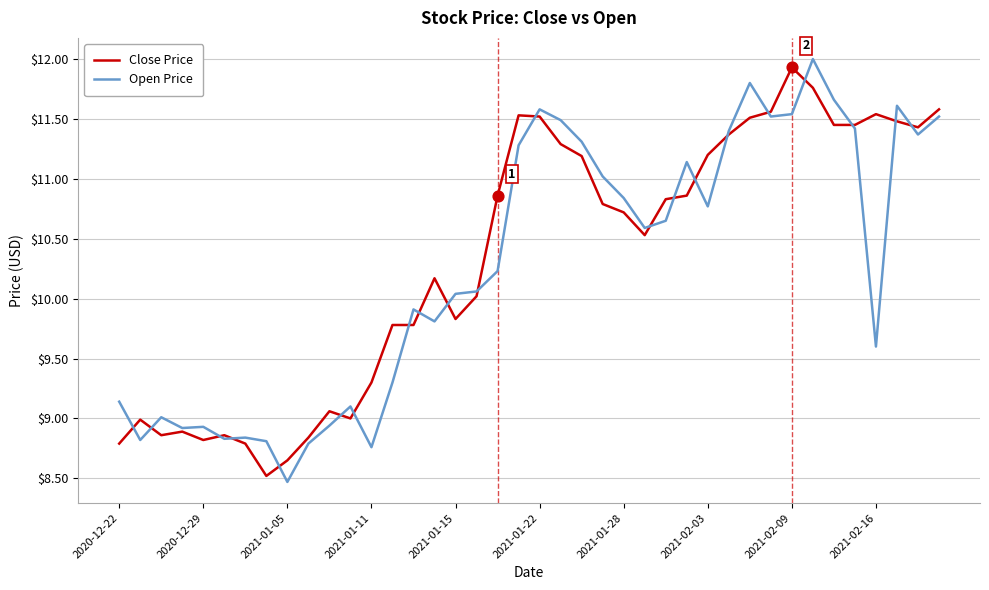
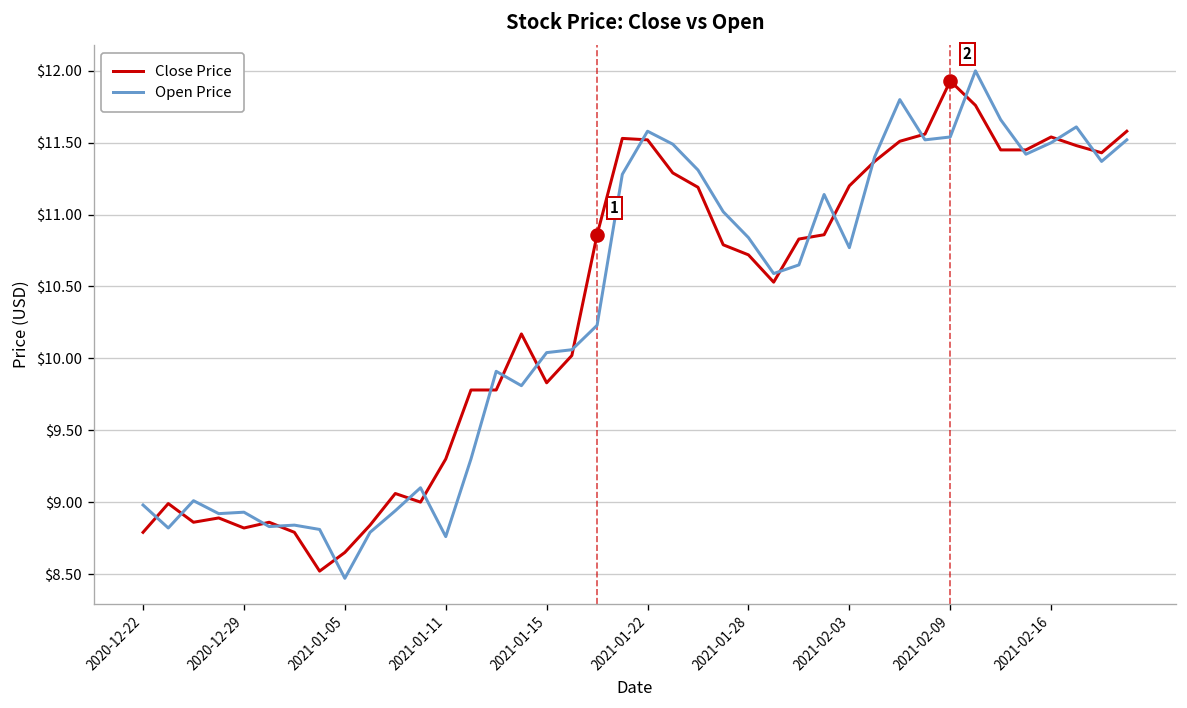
Open Price, 2020-12-22: $9.14 -> $8.98
Open Price, 2021-02-16: $9.6 -> $11.5
